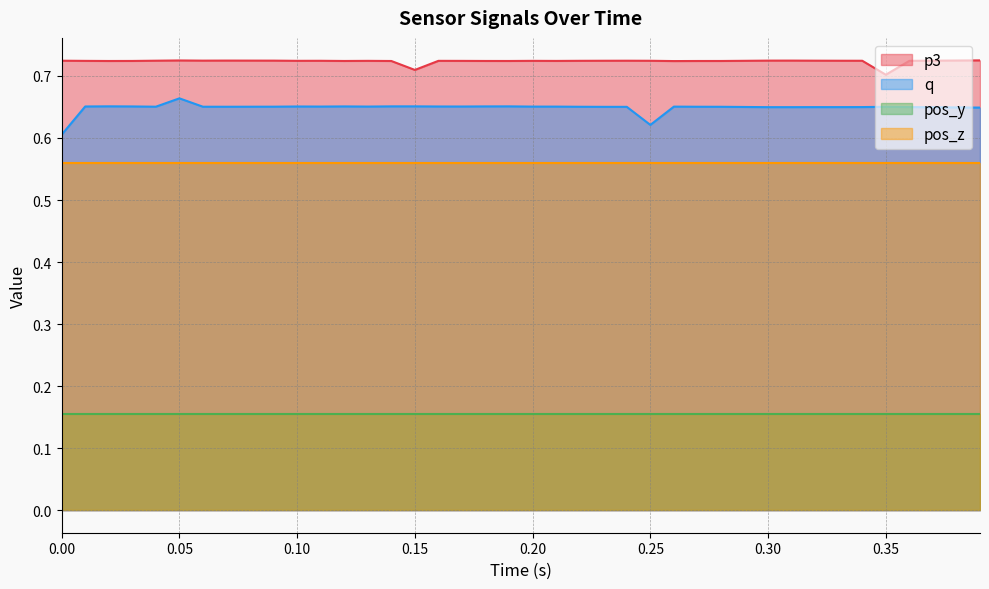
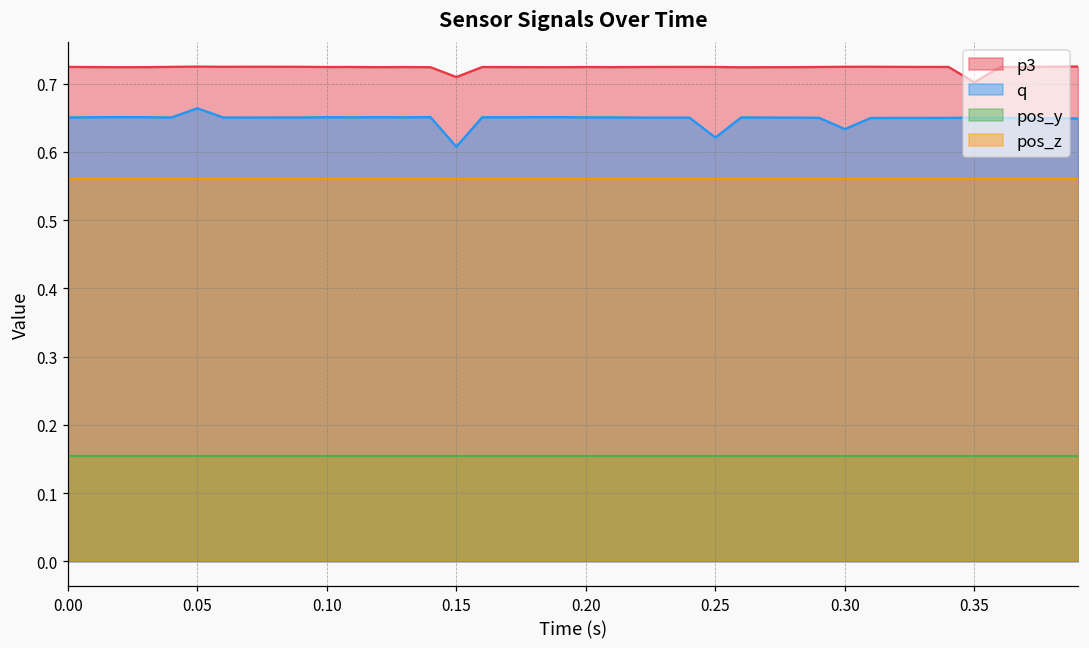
q, 0.00: 0.61 -> 0.65
q, 0.15: 0.65 -> 0.61
q, 0.30: 0.65 -> 0.63
